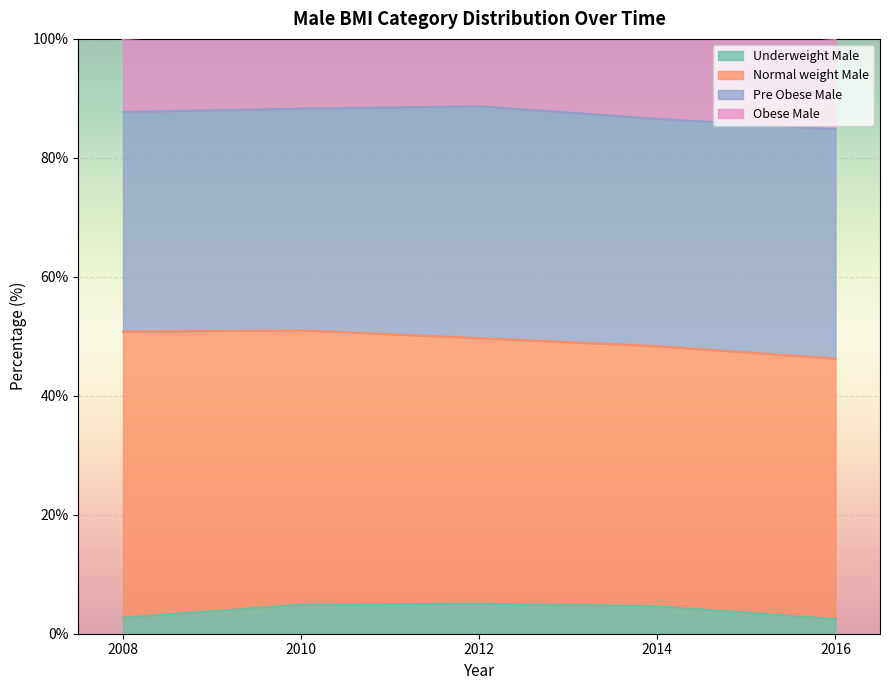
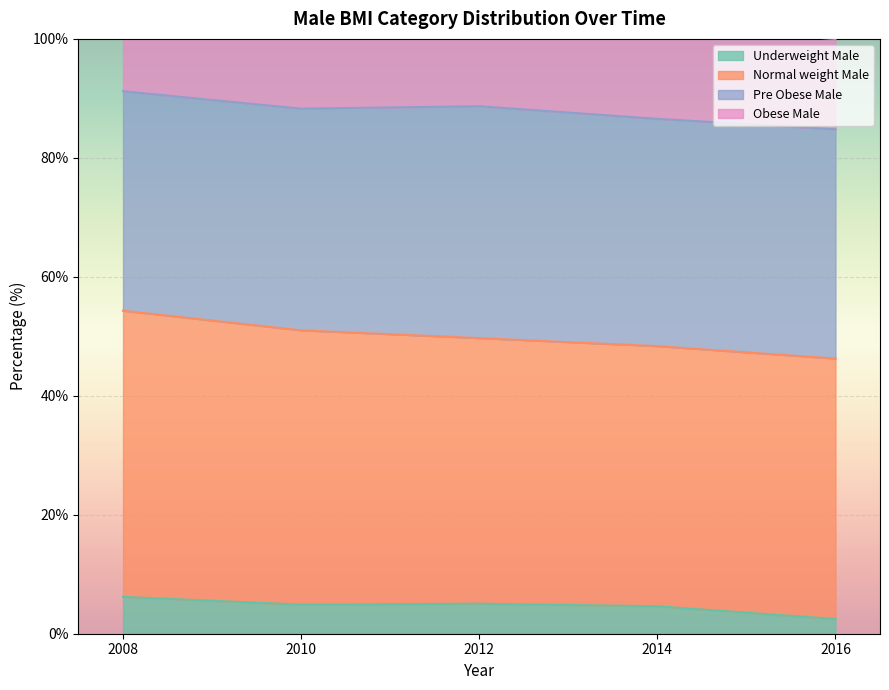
Underweight Male, 2008: 3% -> 6%
